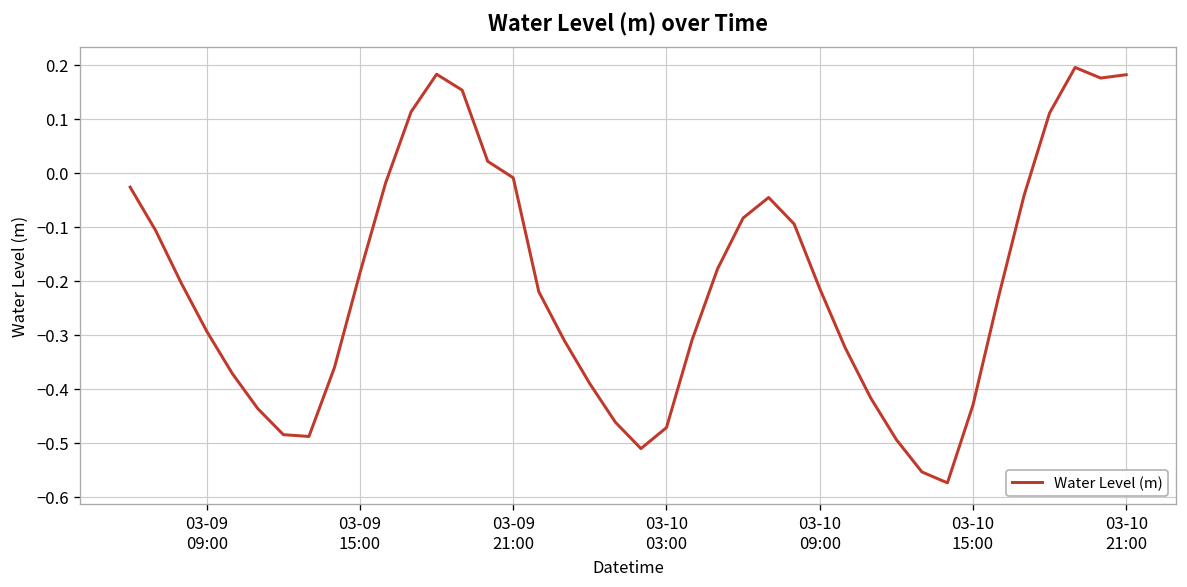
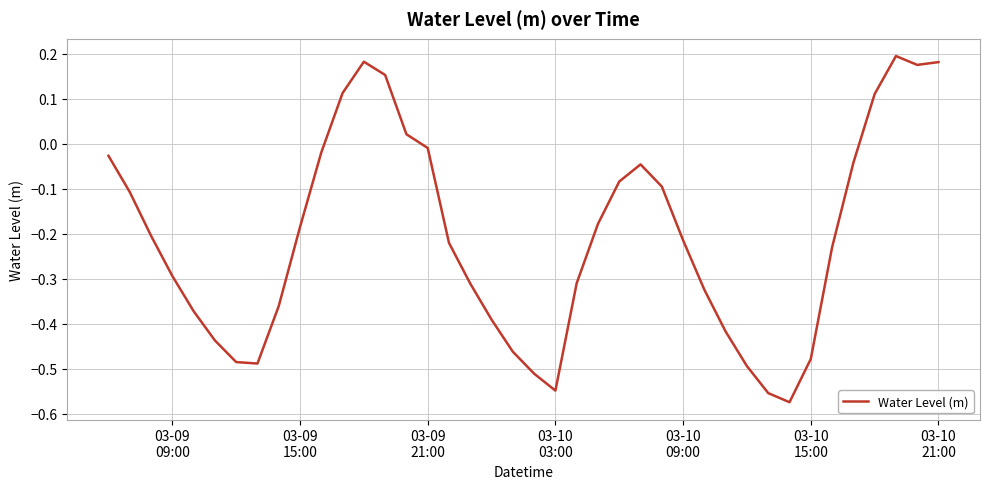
03-10 03:00: -0.47 -> -0.55
03-10 15:00: -0.43 -> -0.48
